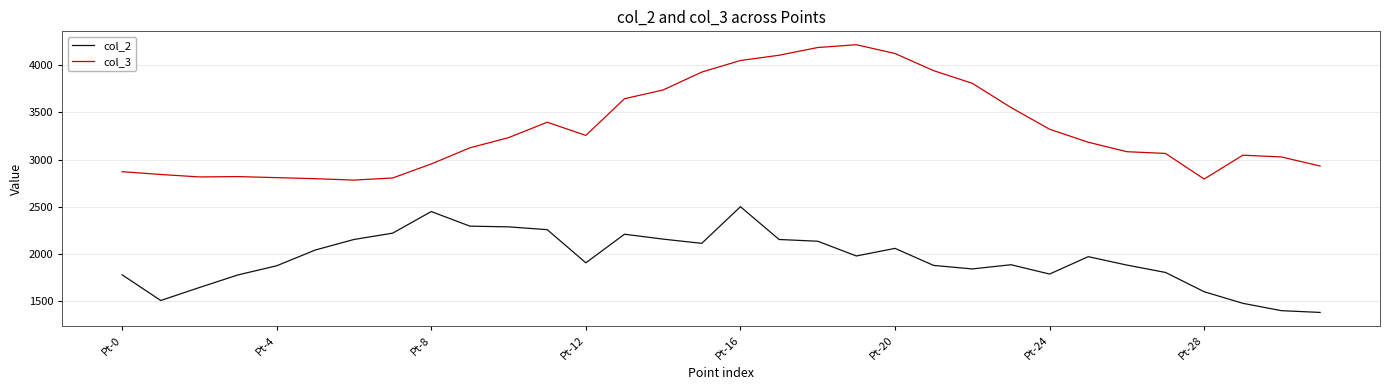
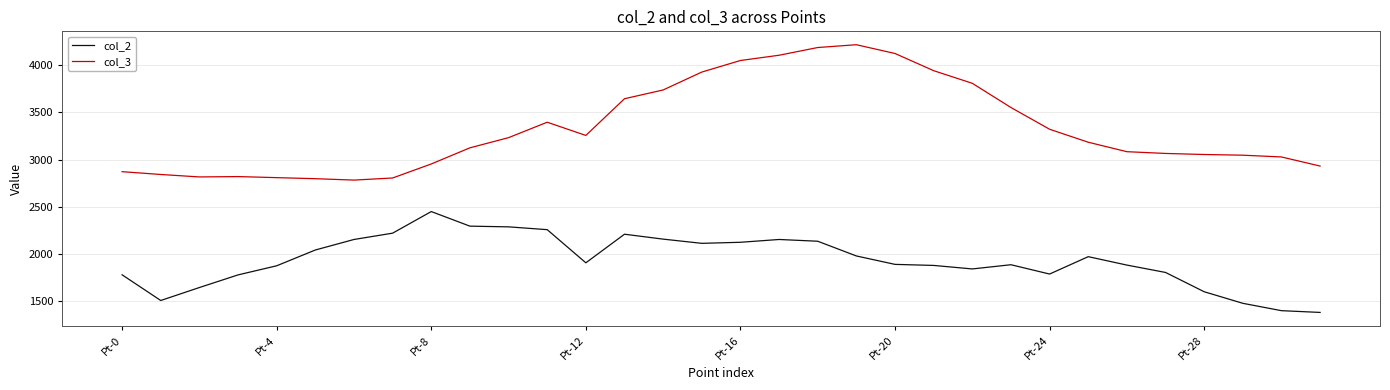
col_2, Pt-16: 2500 -> 2100
col_2, Pt-20: 2100 -> 1900
col_3, Pt-28: 2800 -> 3100
